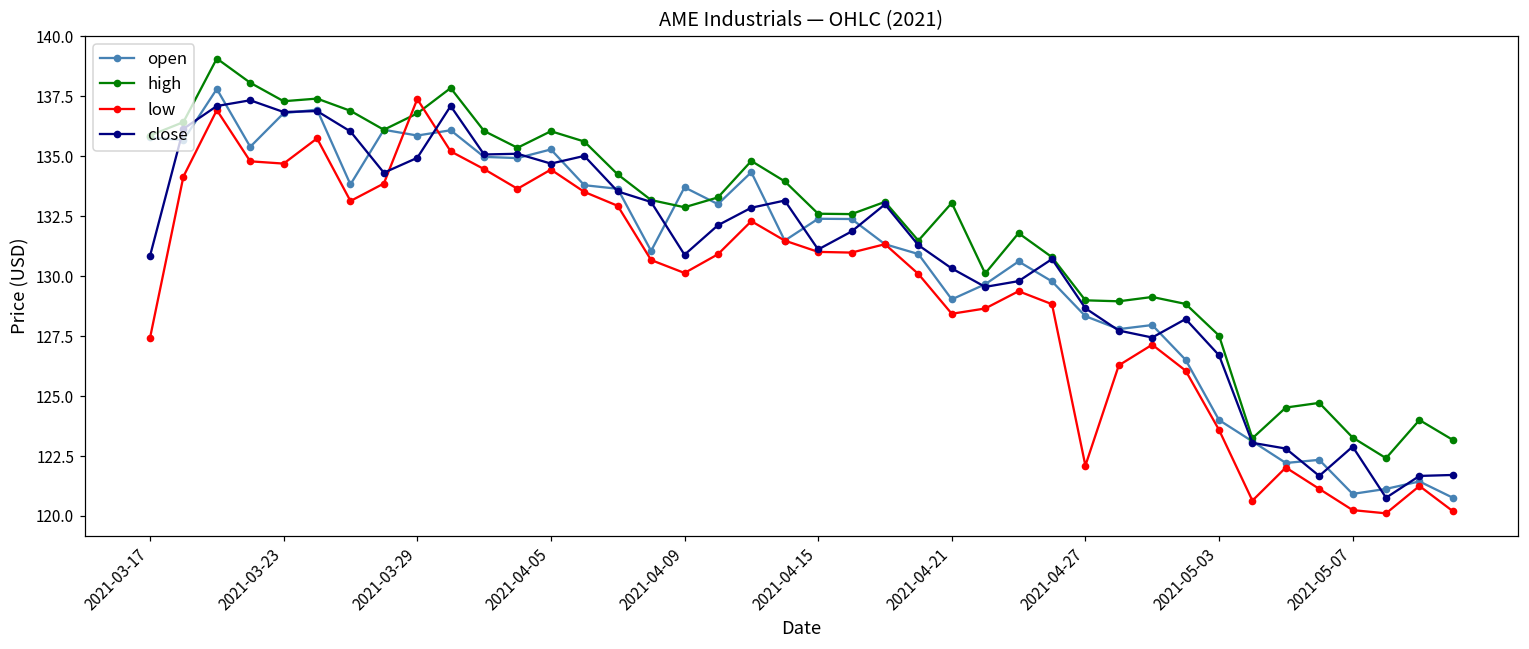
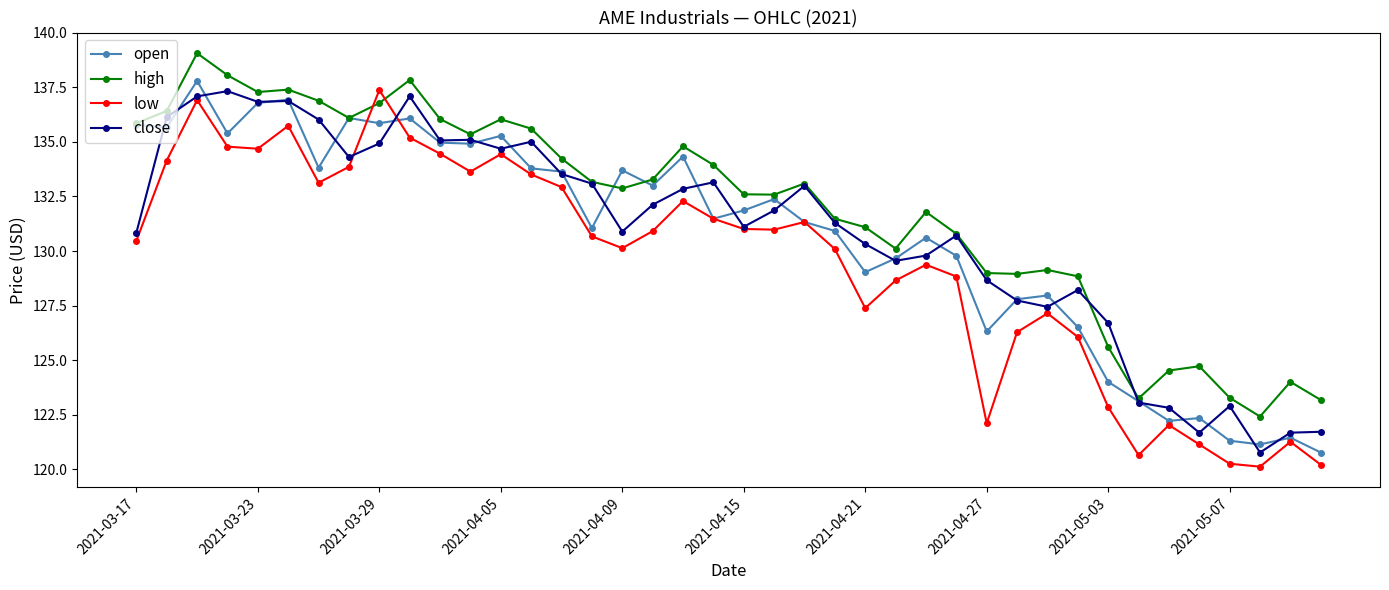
low, 2021-03-17: 127.4 -> 130.5
open, 2021-04-15: 132.4 -> 131.9
high, 2021-04-21: 133.1 -> 131.1
low, 2021-04-21: 128.4 -> 127.4
open, 2021-04-27: 128.3 -> 126.3
high, 2021-05-03: 127.5 -> 125.6
low, 2021-05-03: 123.6 -> 122.8
open, 2021-05-07: 120.9 -> 121.3
